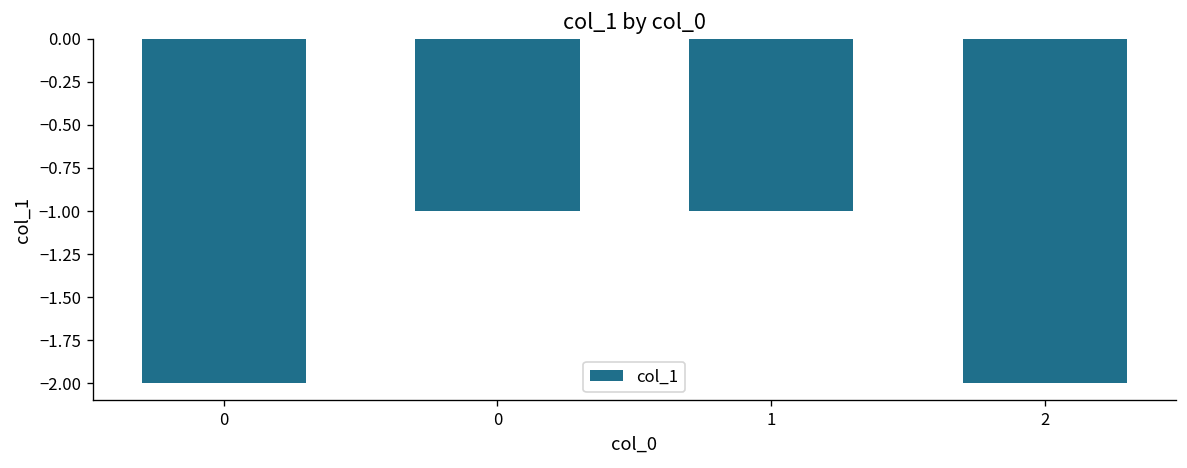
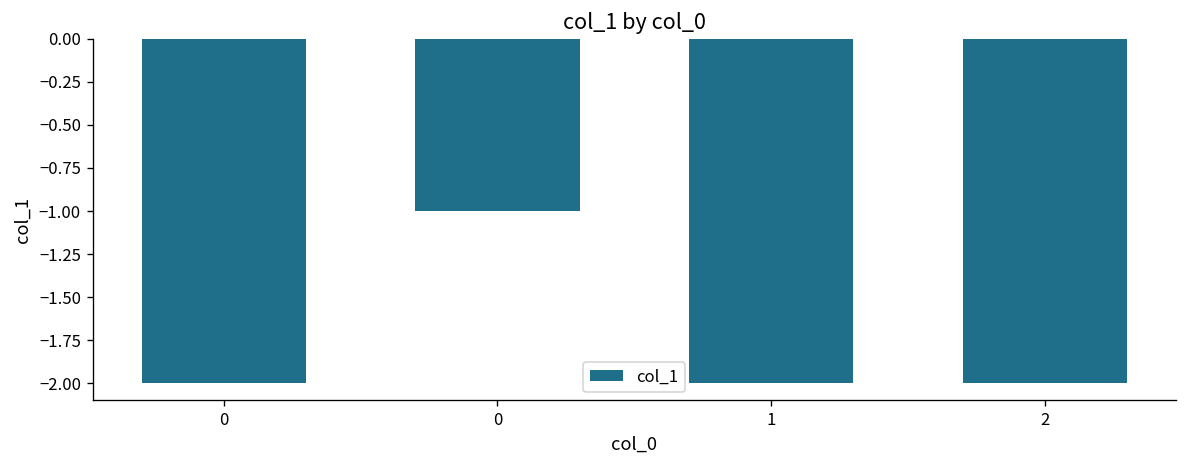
1: -1 -> -2
